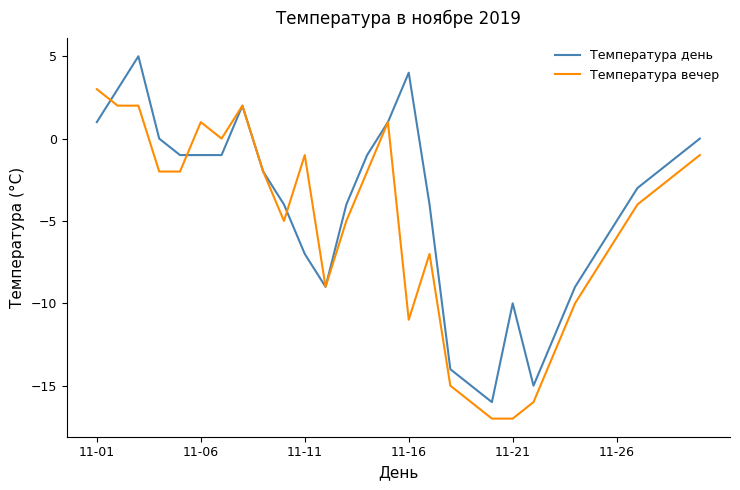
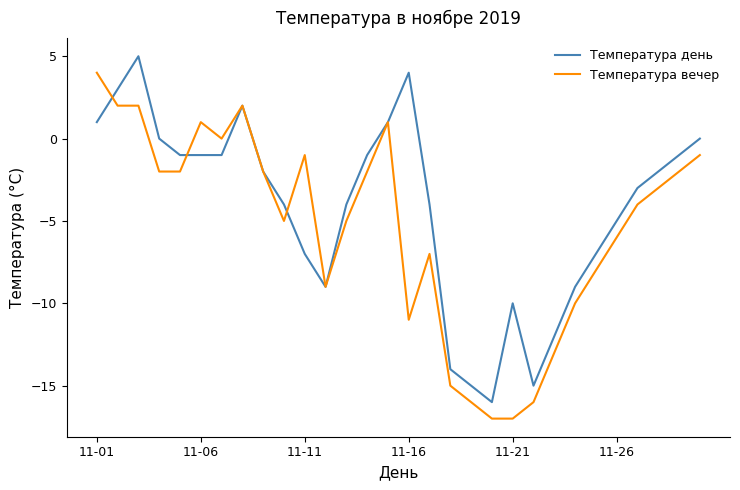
Температура вечер, 11-01: 3 -> 4
